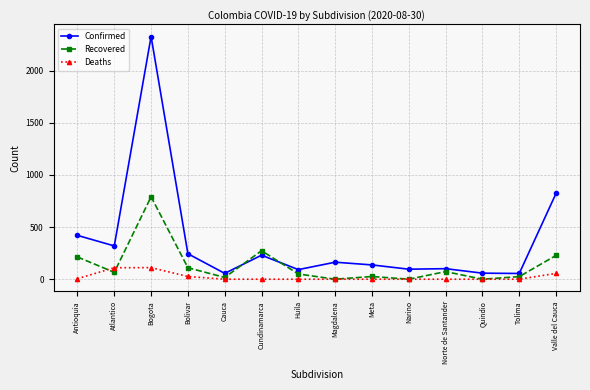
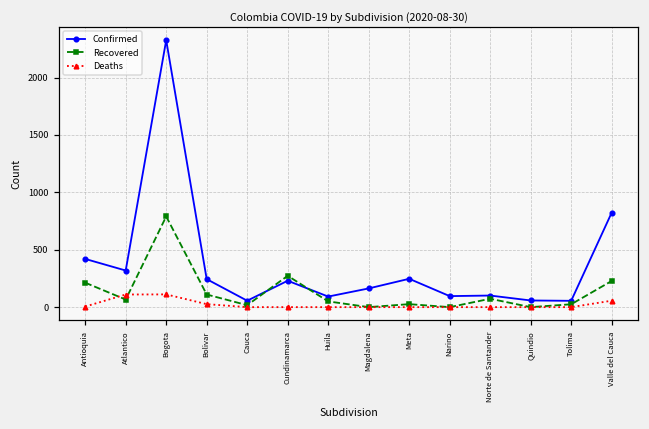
Confirmed, Meta: 140 -> 250
